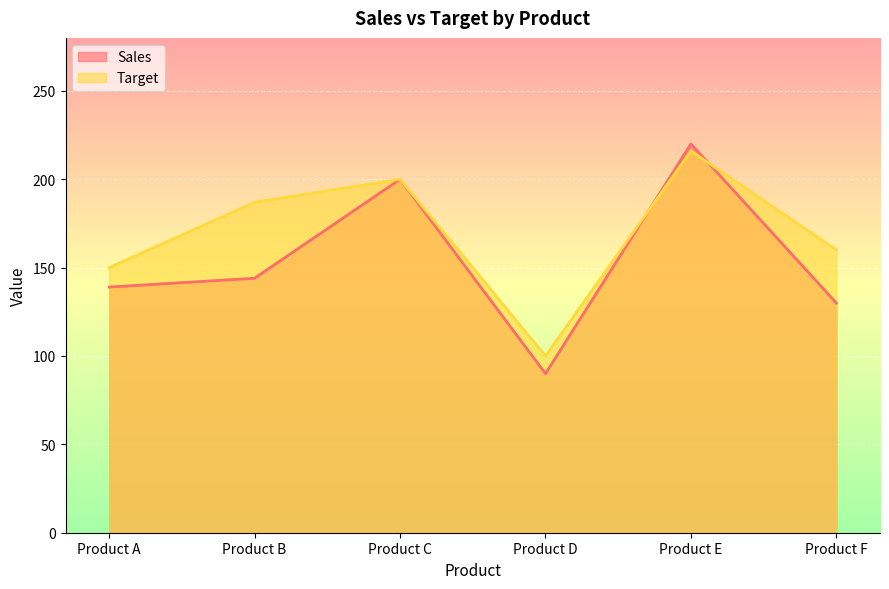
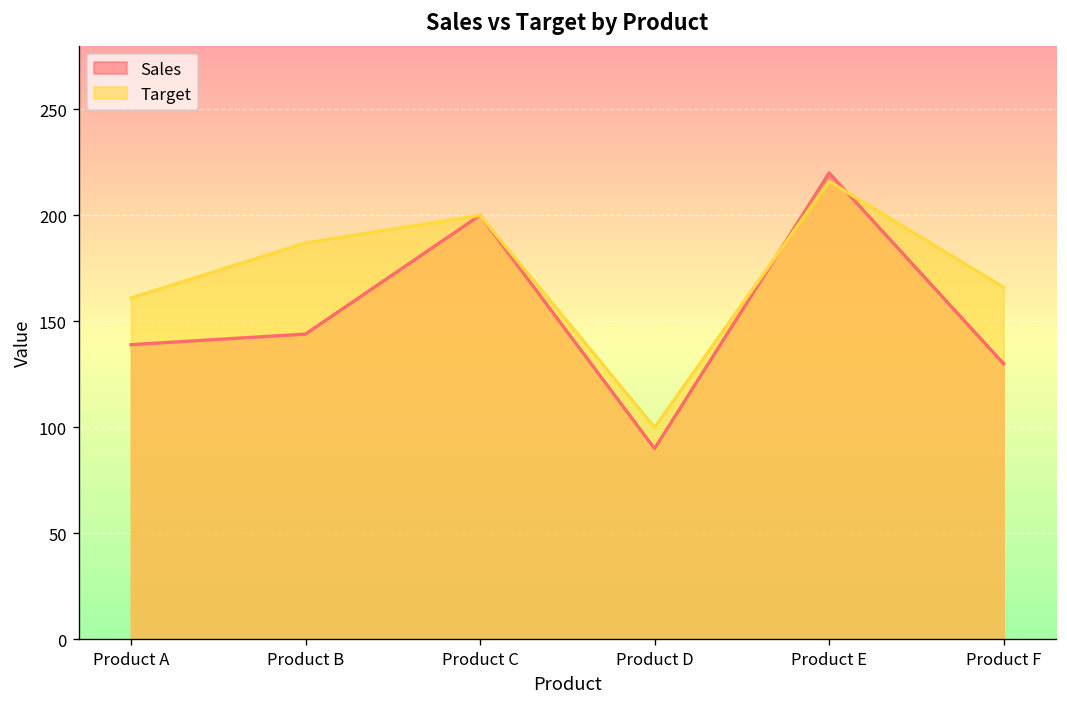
Target, Product A: 150 -> 161
Target, Product F: 160 -> 166
